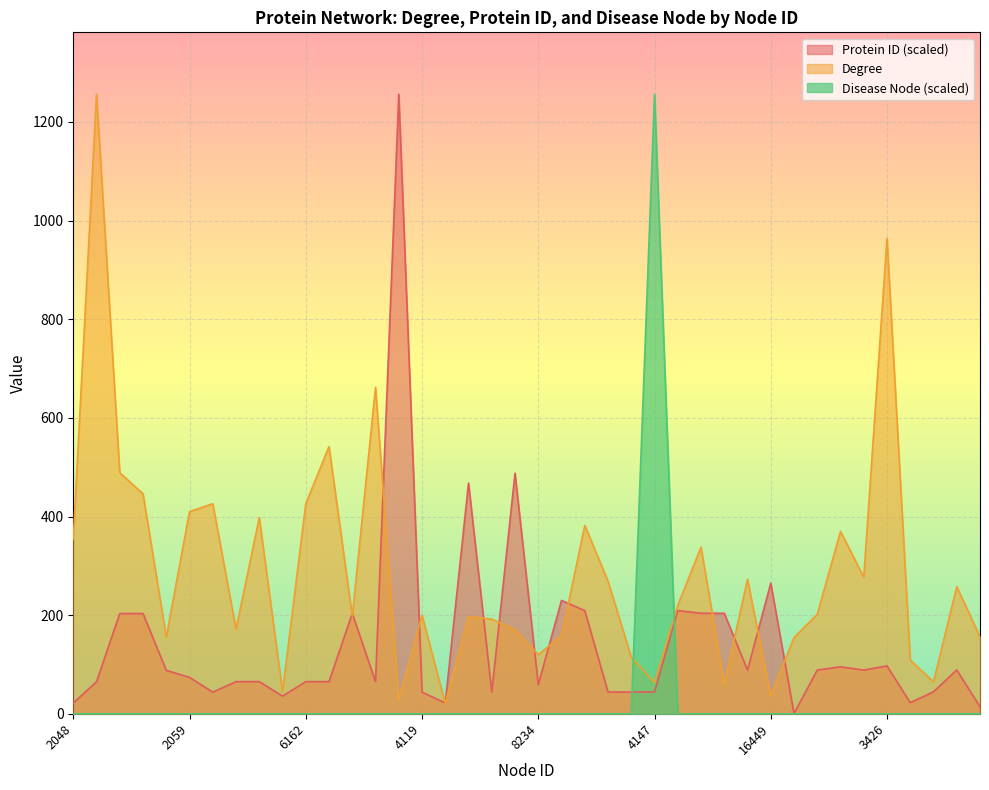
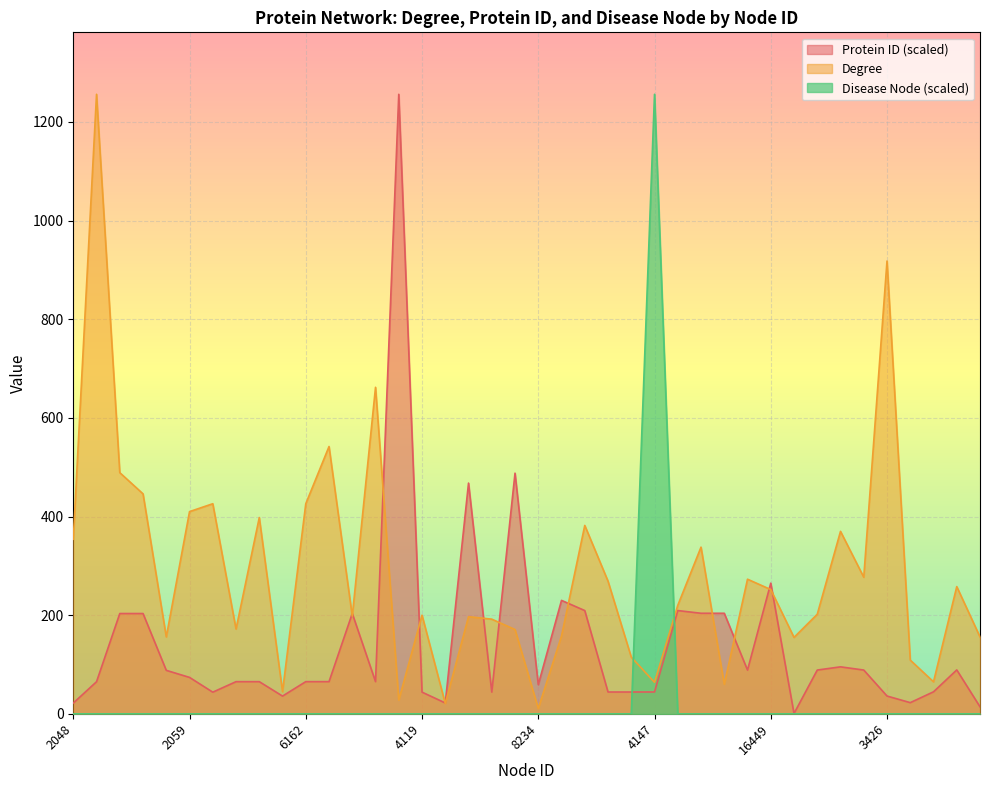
Degree, 8234: 120 -> 10
Degree, 16449: 40 -> 250
Protein ID (scaled), 3426: 100 -> 40
Degree, 3426: 960 -> 920
